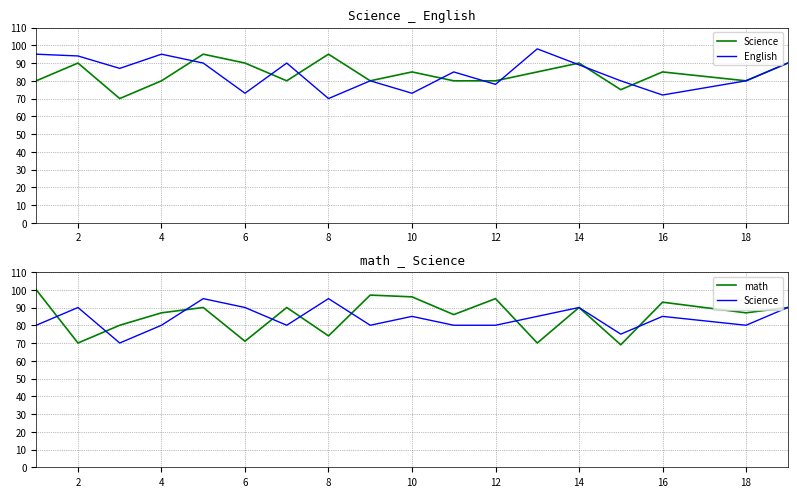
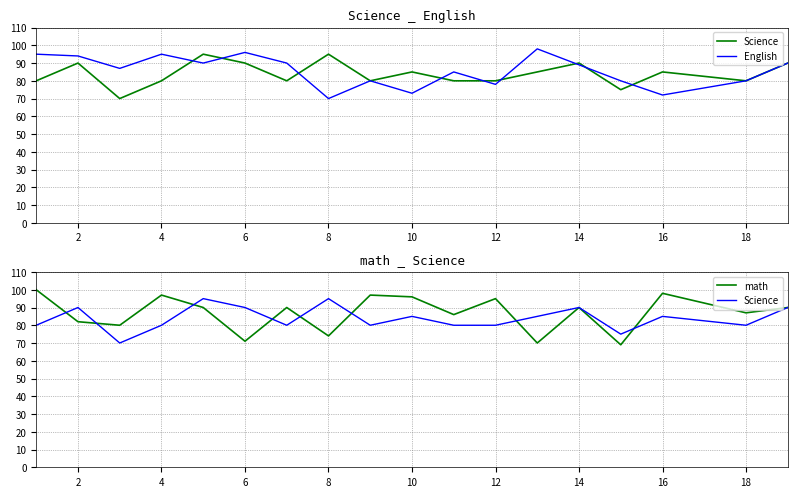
Science _ English, English, 6: 73 -> 96
math _ Science, math, 2: 70 -> 82
math _ Science, math, 4: 87 -> 97
math _ Science, math, 16: 93 -> 98
